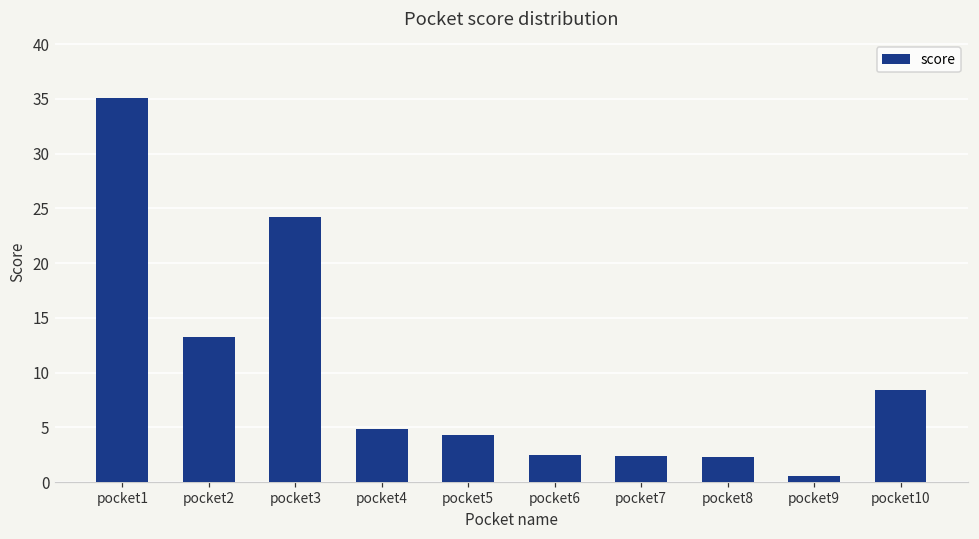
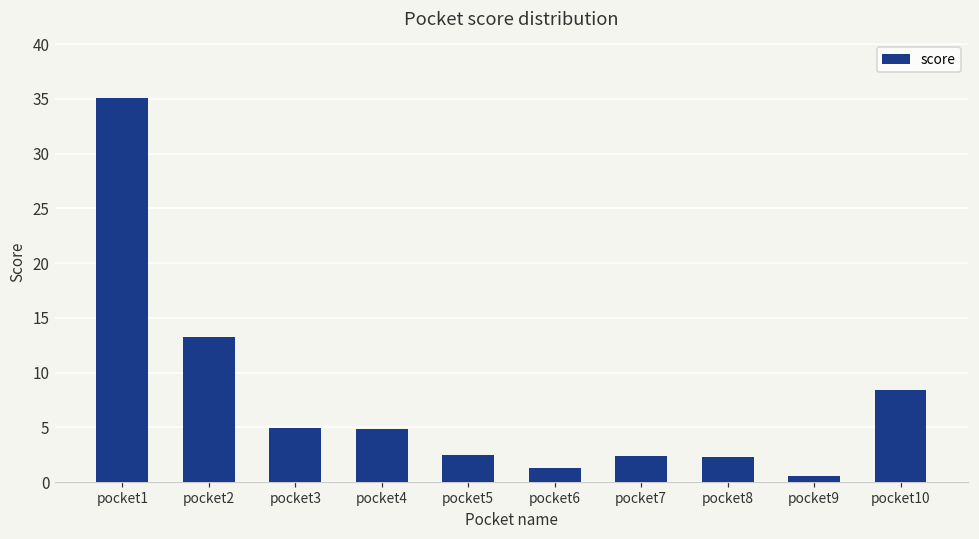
pocket3: 24 -> 5
pocket5: 4 -> 3
pocket6: 3 -> 1
